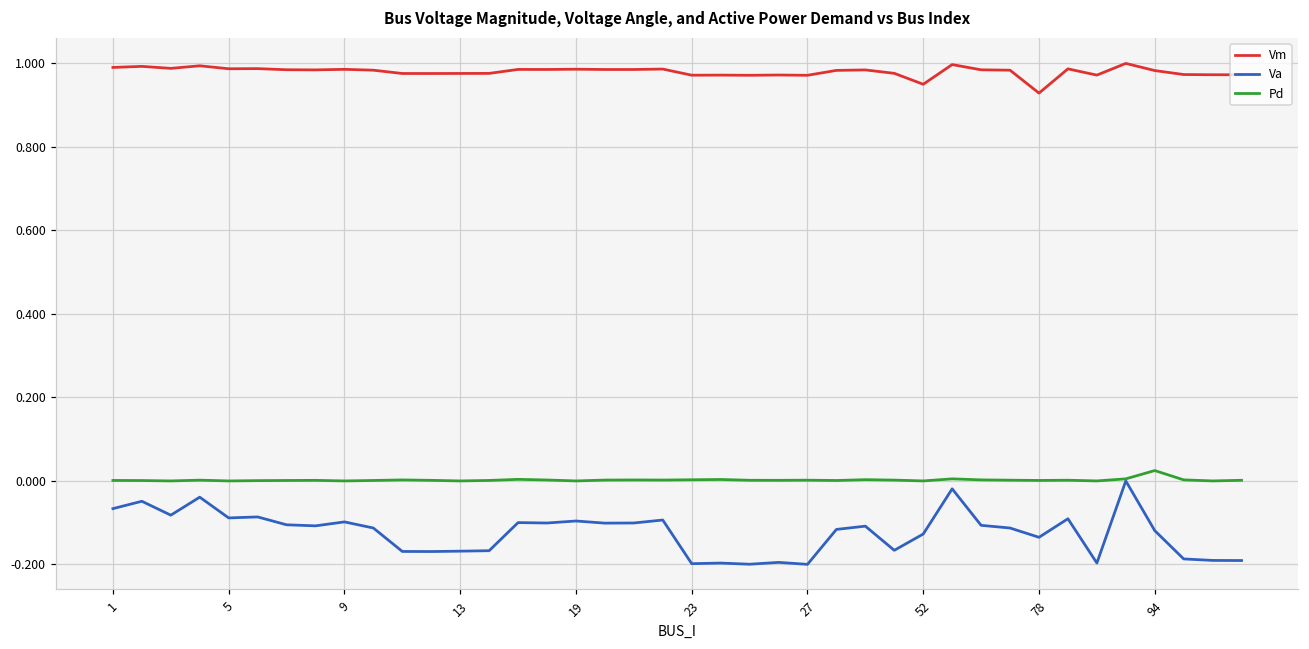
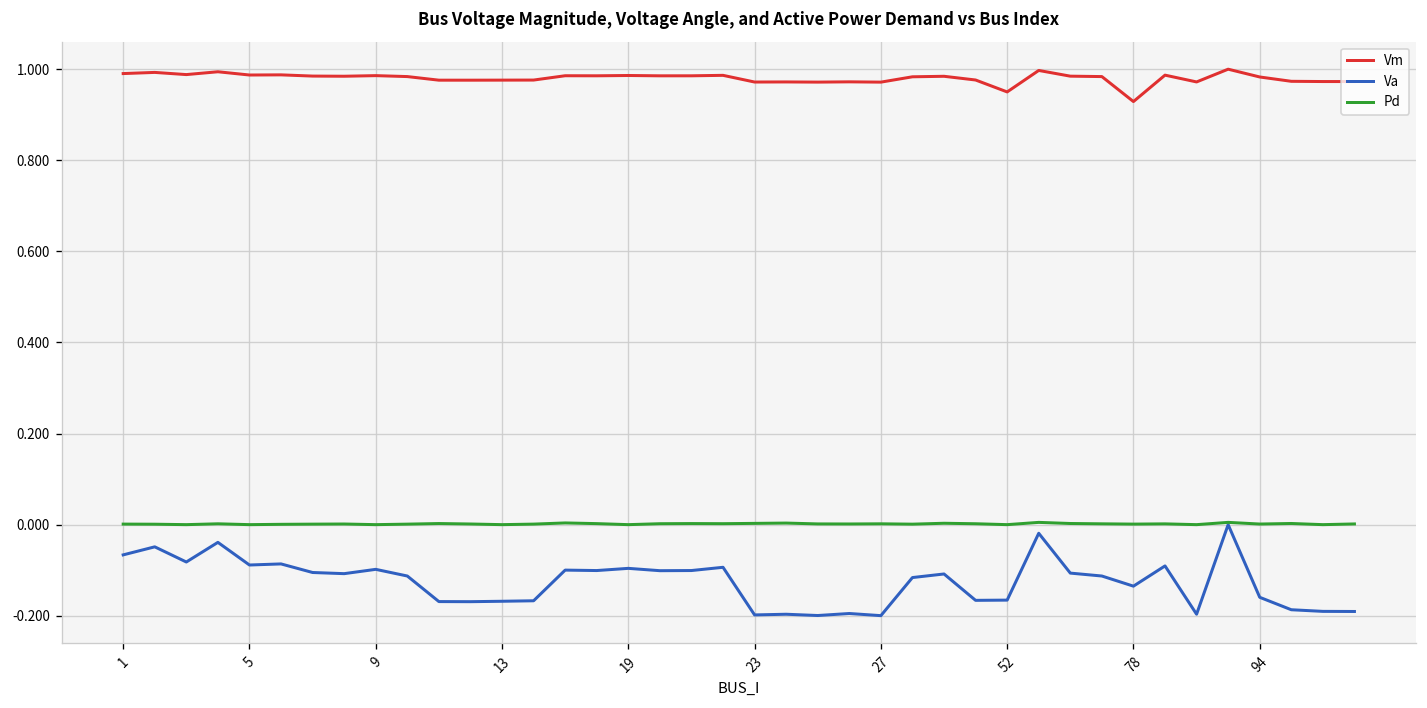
Va, 52: -0.13 -> -0.17
Va, 94: -0.12 -> -0.16
Pd, 94: 0.02 -> 0.00
